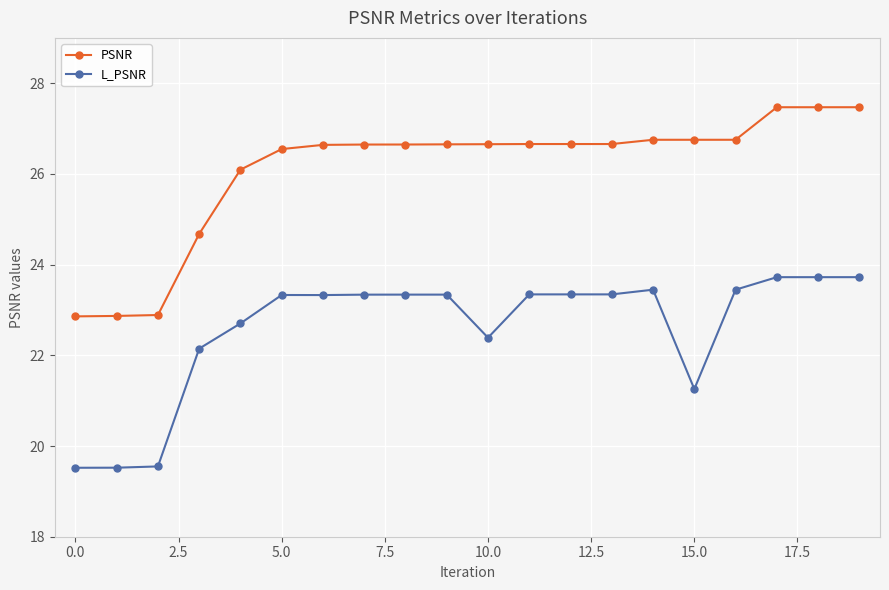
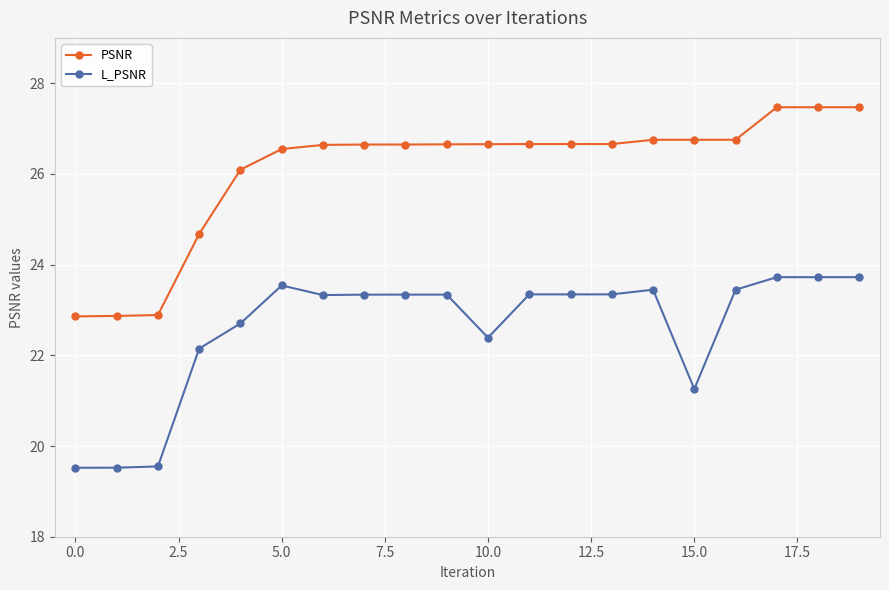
L_PSNR, 5.0: 23.3 -> 23.5
